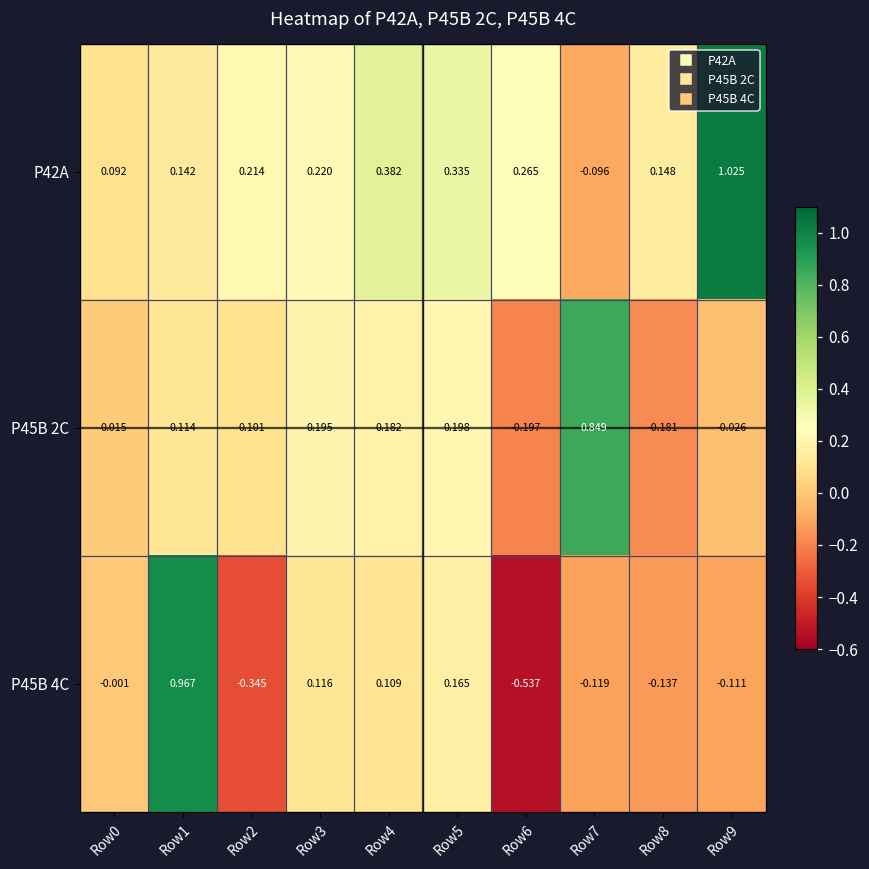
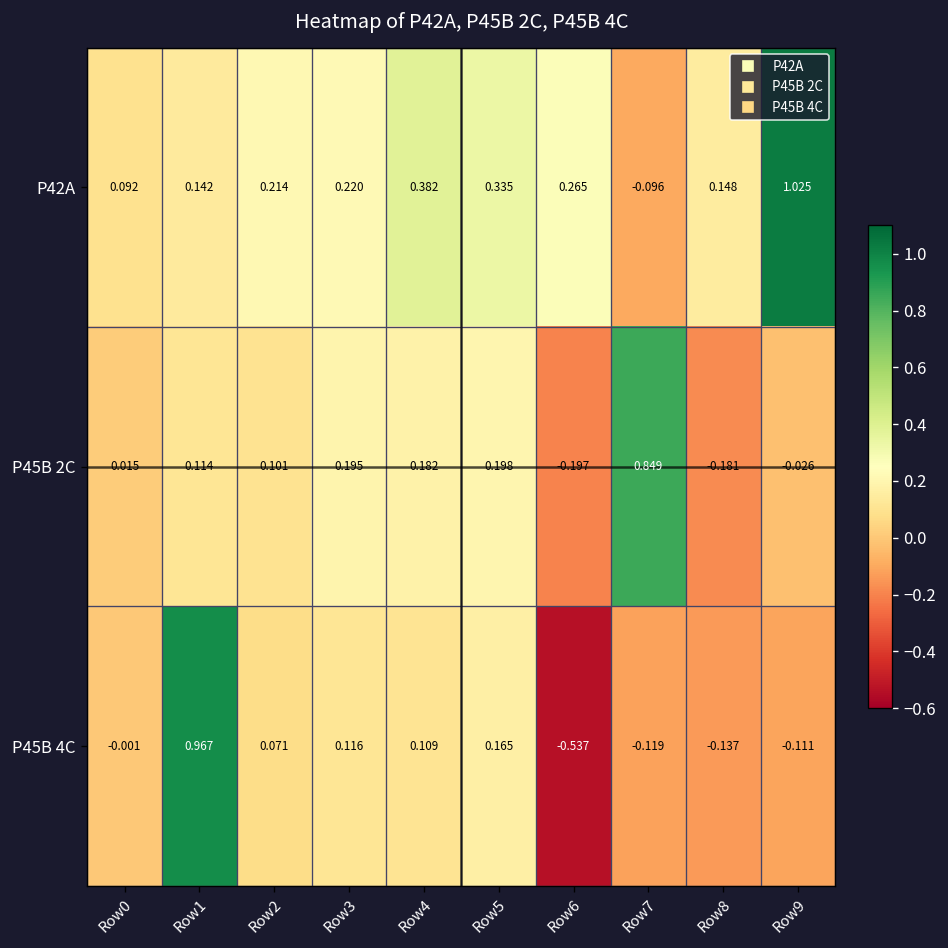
P45B 4C, Row2: -0.345 -> 0.071
